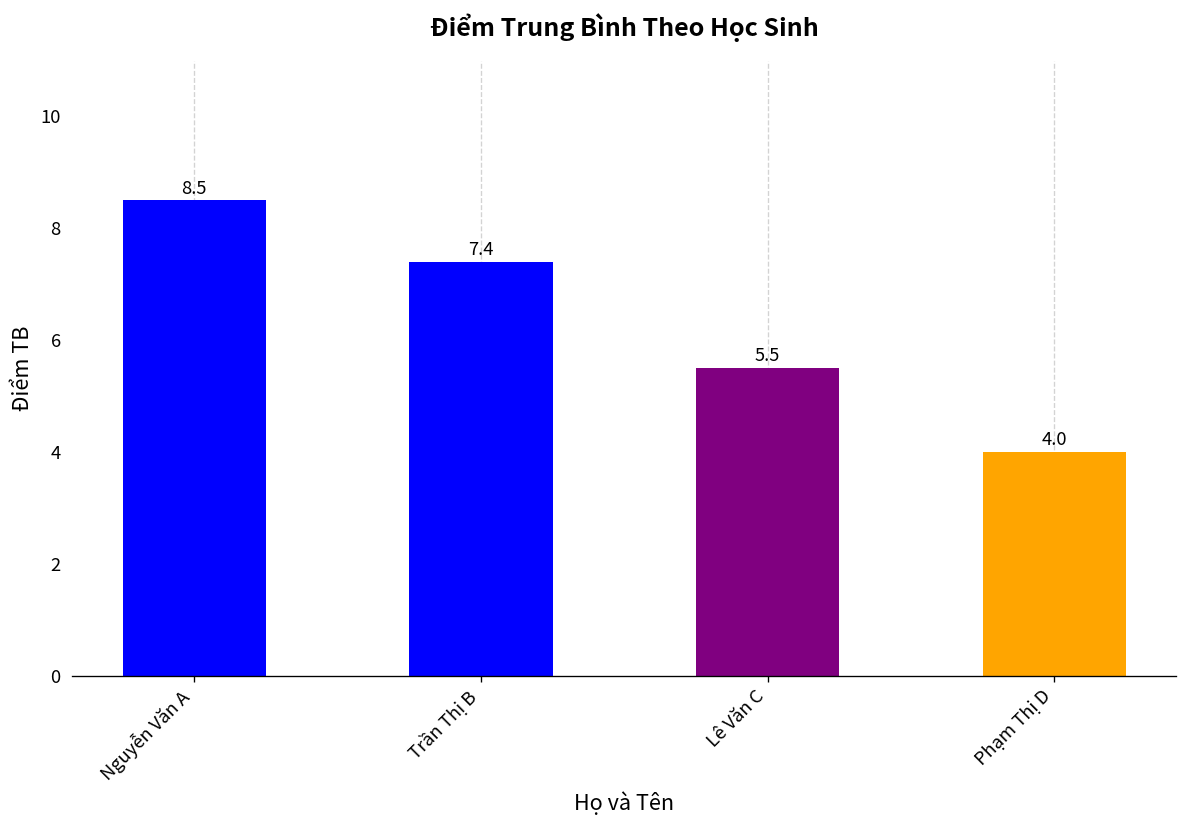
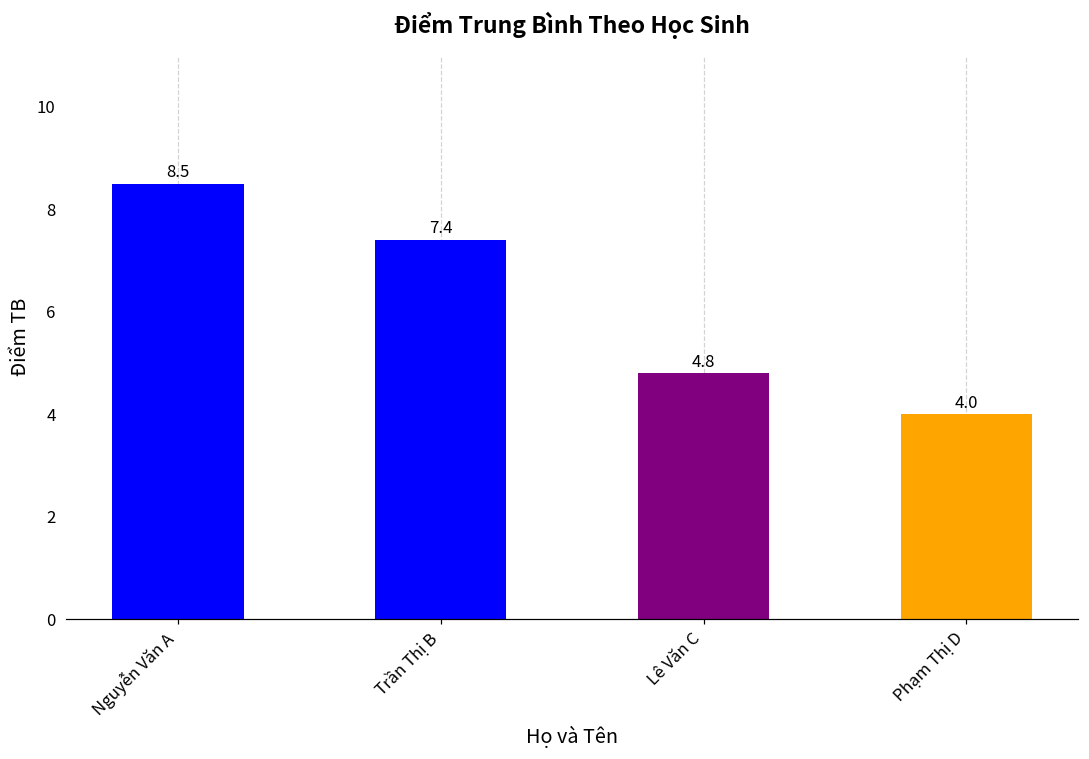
Lê Văn C: 5.5 -> 4.8
